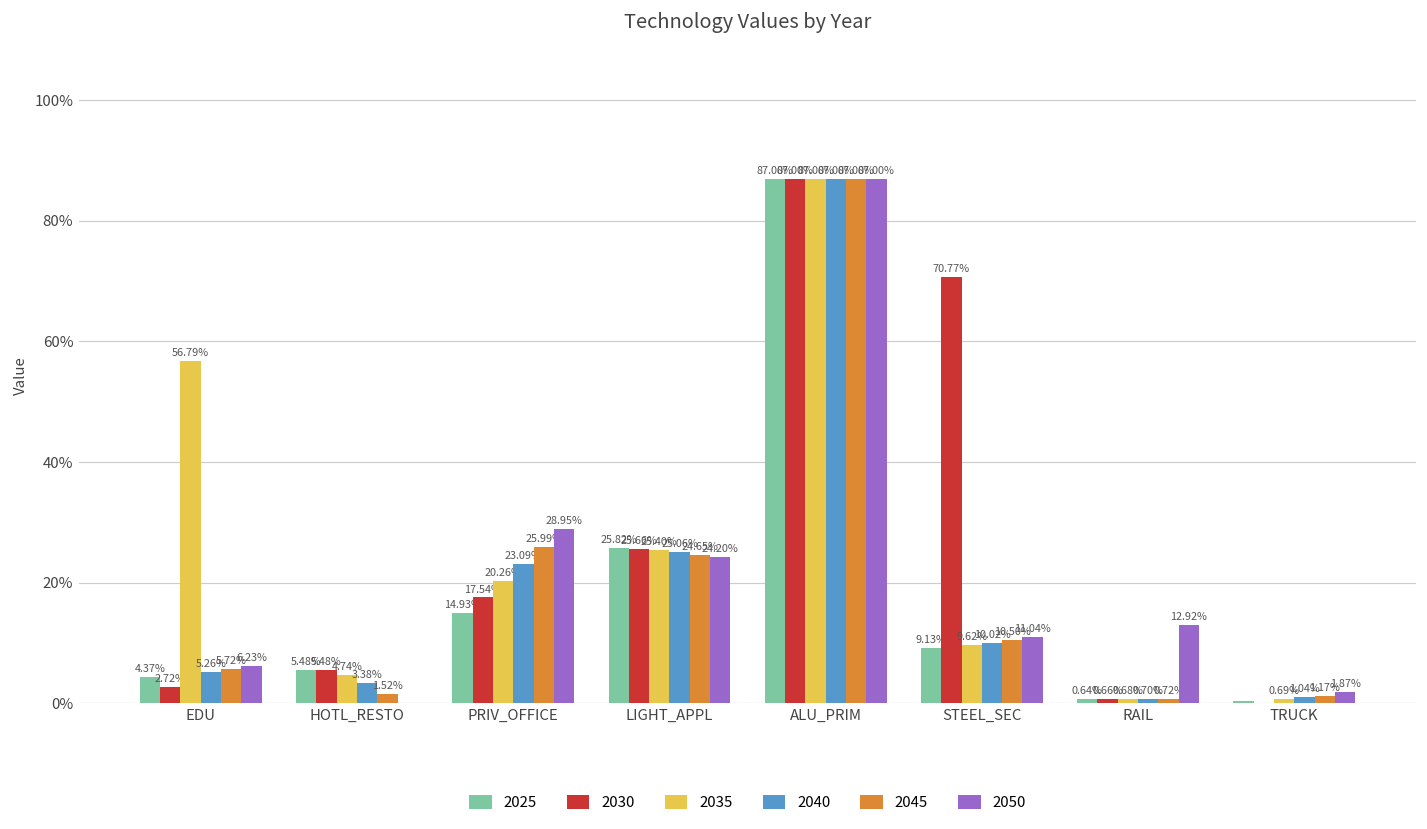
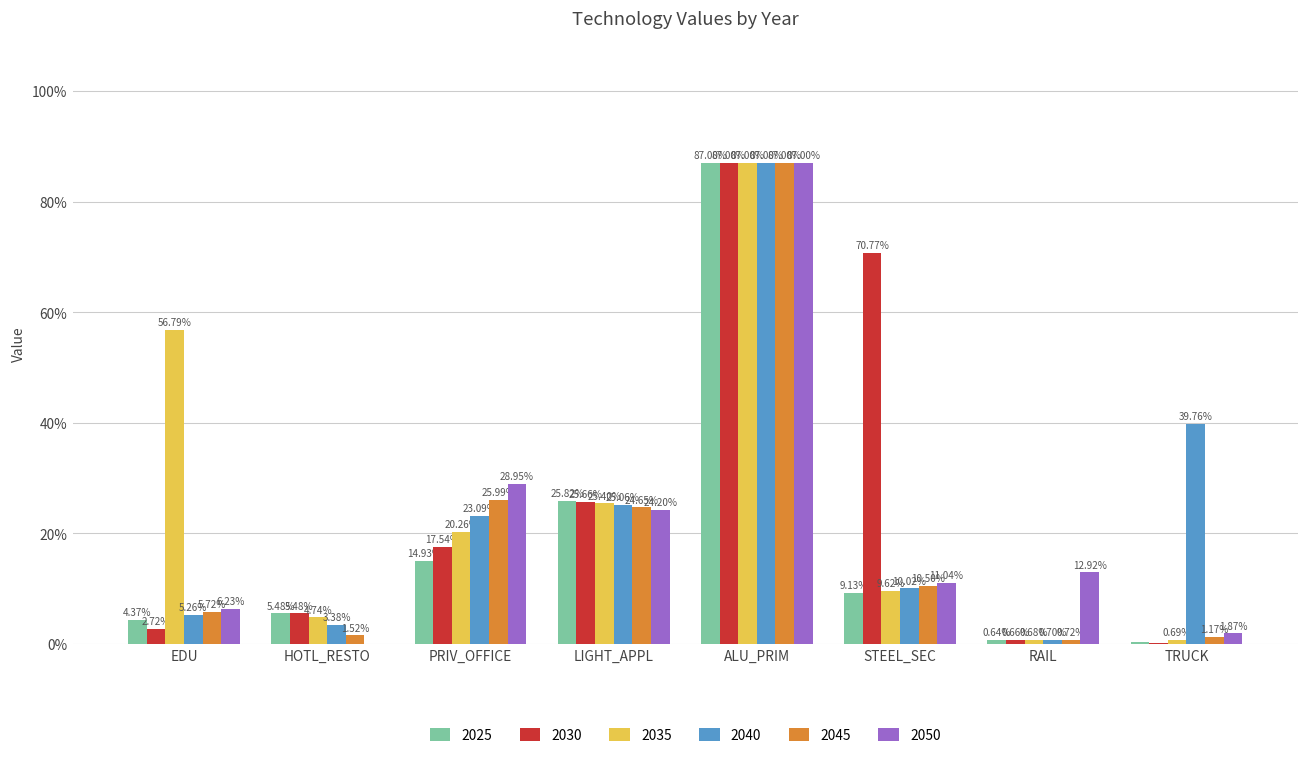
2040, TRUCK: 1.04% -> 39.76%
